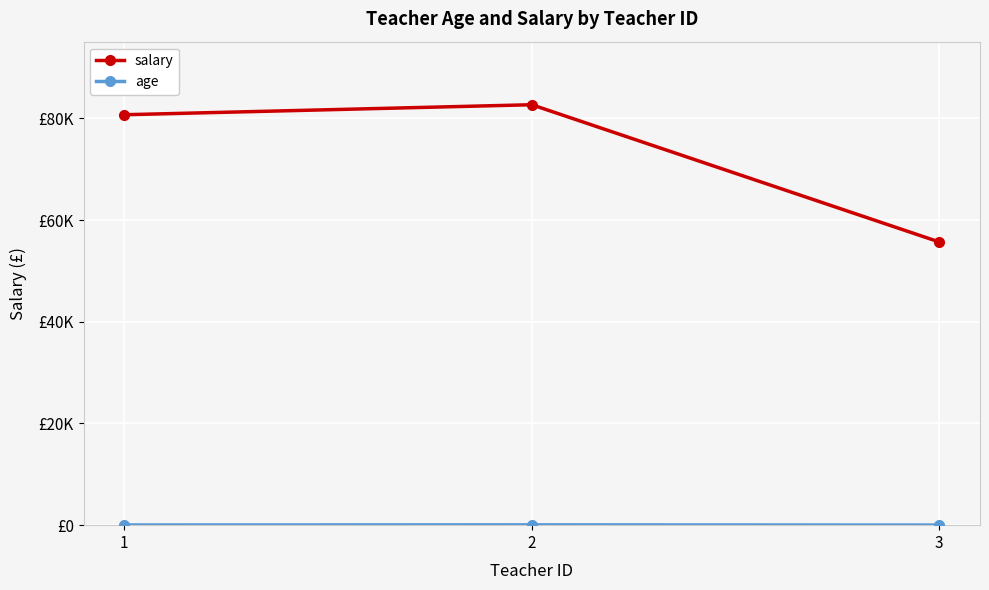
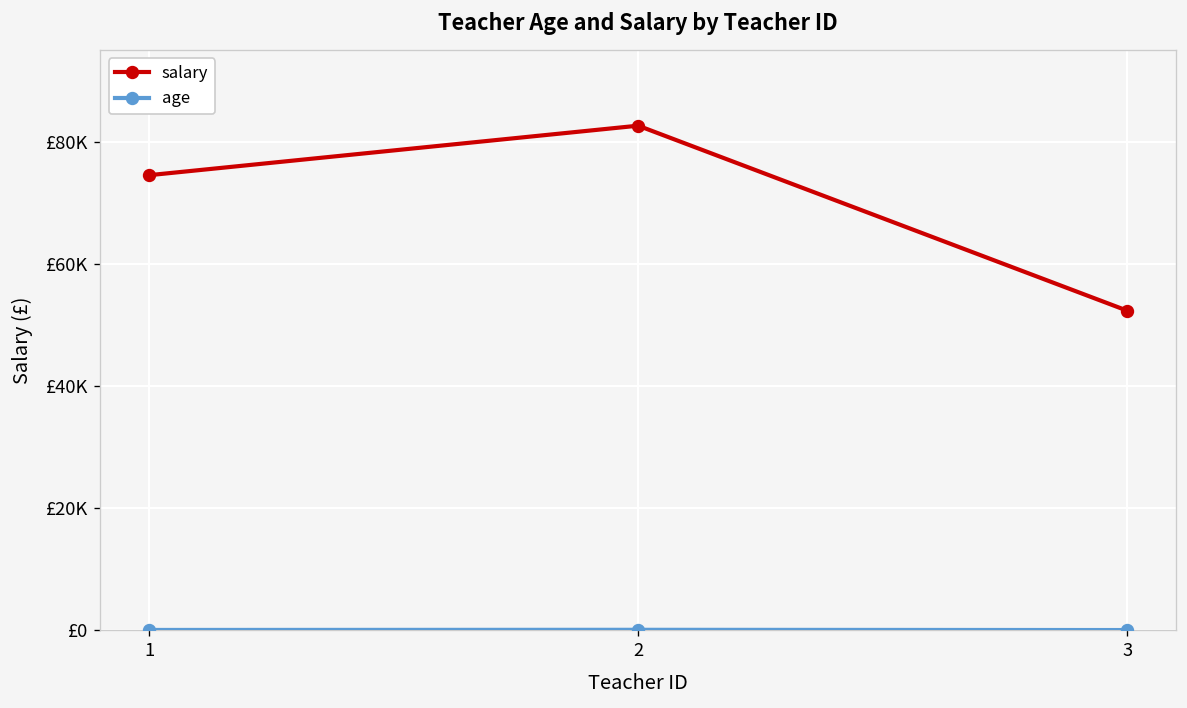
salary, 1: £81000 -> £75000
salary, 3: £56000 -> £52000
